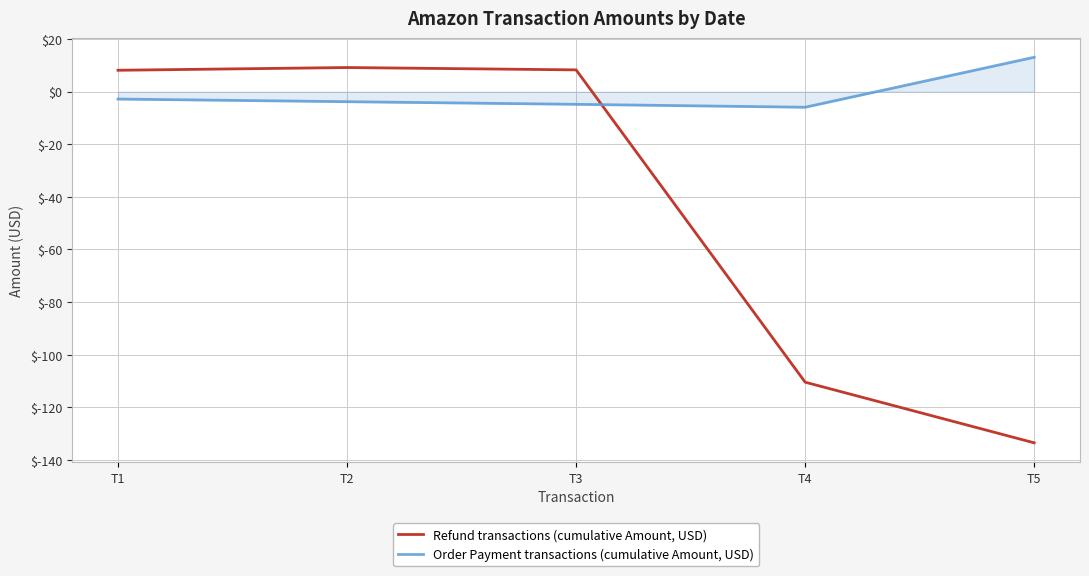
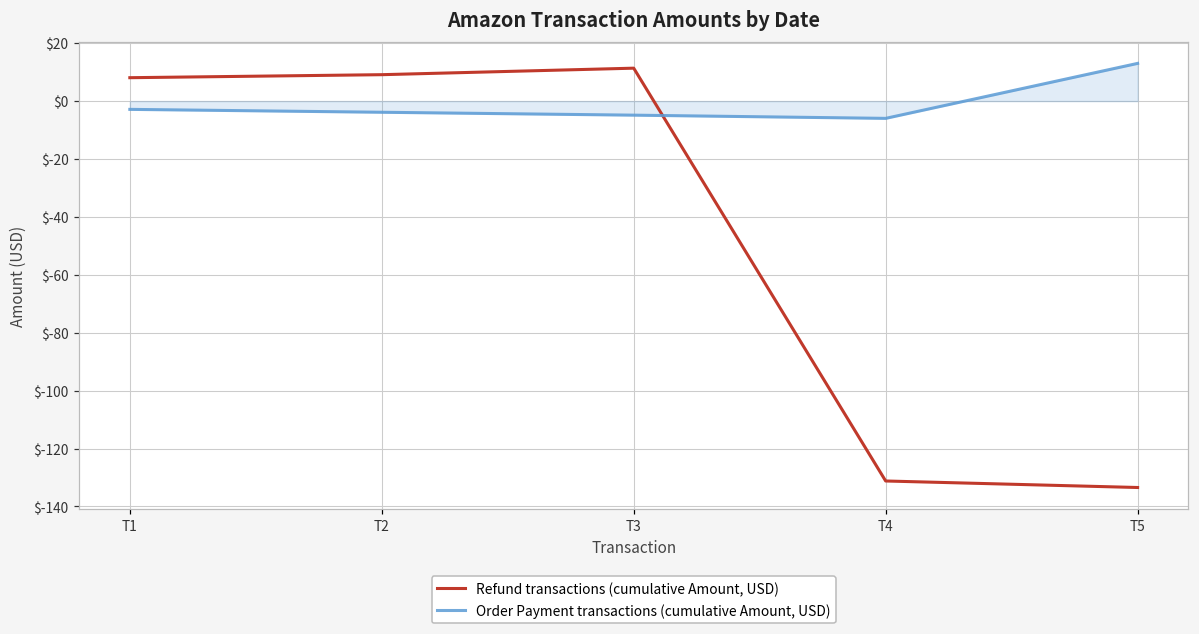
Refund transactions (cumulative Amount, USD), T3: $8 -> $11
Refund transactions (cumulative Amount, USD), T4: $-110 -> $-131
